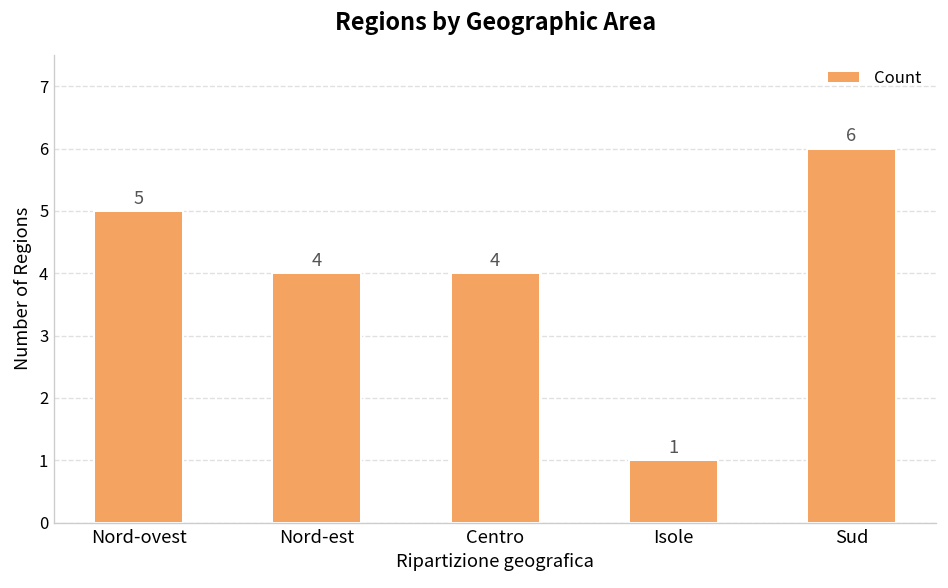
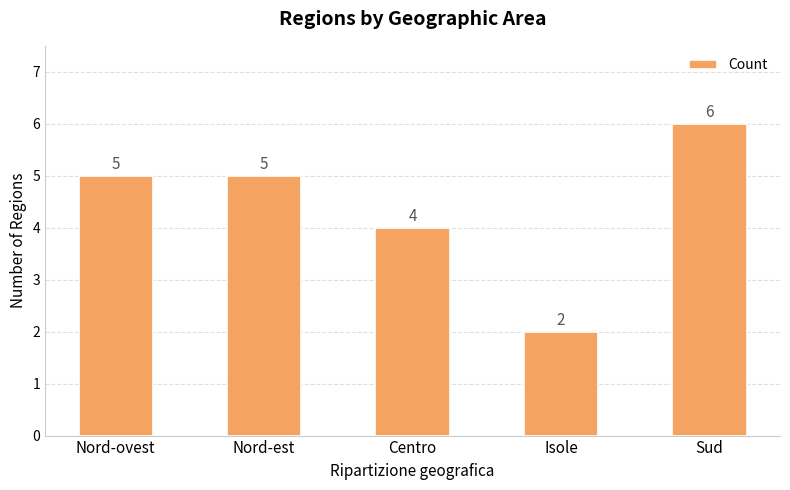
Nord-est: 4 -> 5
Isole: 1 -> 2
